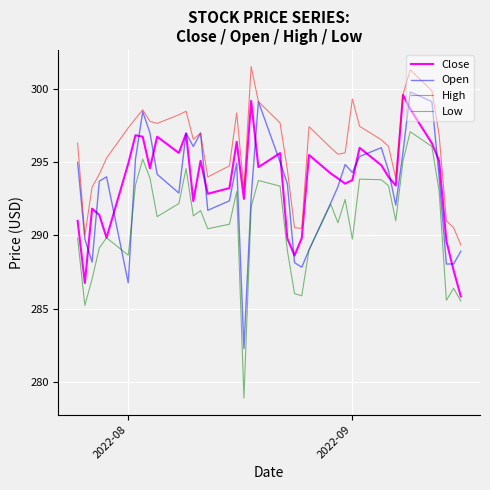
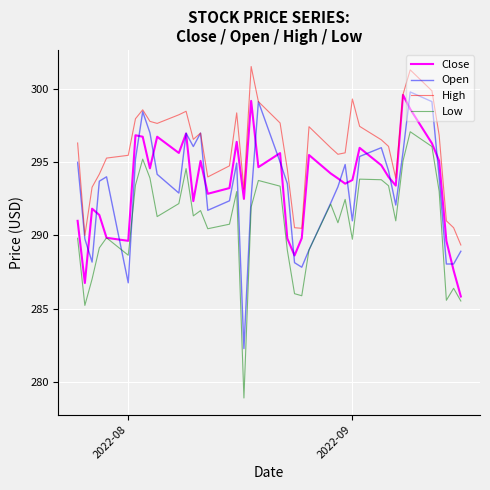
Close, 2022-08: 294.9 -> 289.6
High, 2022-08: 297.4 -> 295.5
Open, 2022-09: 294.3 -> 291.0
